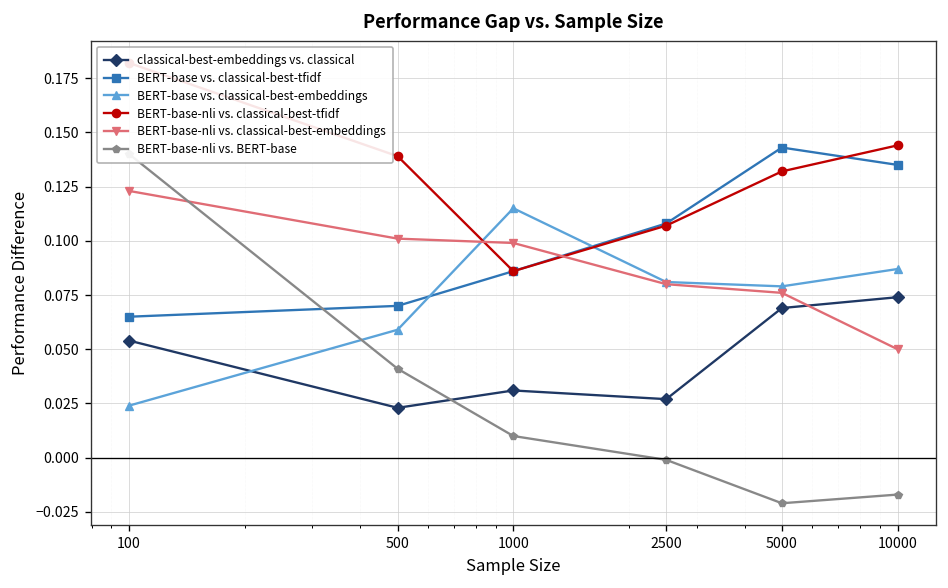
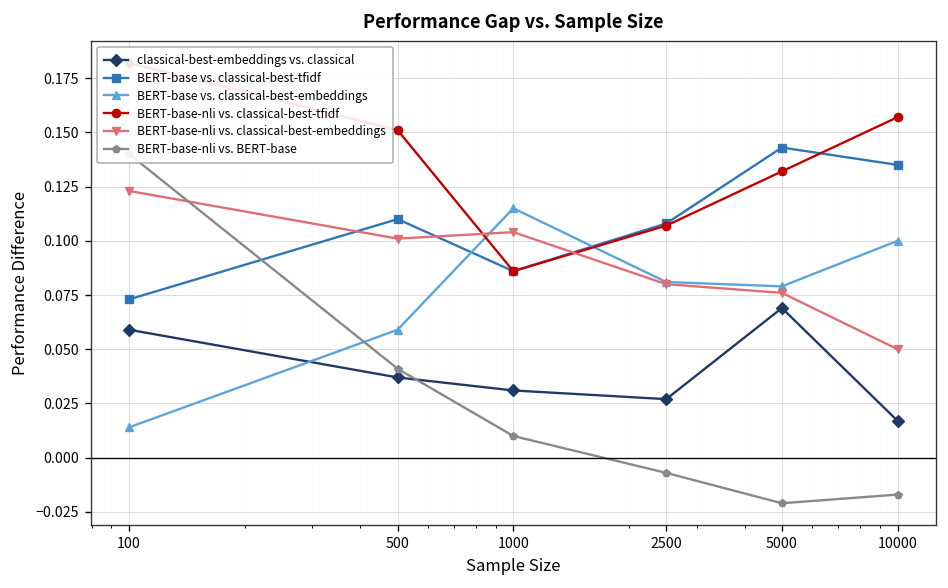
classical-best-embeddings vs. classical, 100: 0.054 -> 0.059
BERT-base vs. classical-best-tfidf, 100: 0.065 -> 0.073
BERT-base vs. classical-best-embeddings, 100: 0.024 -> 0.014
classical-best-embeddings vs. classical, 500: 0.023 -> 0.037
BERT-base vs. classical-best-tfidf, 500: 0.07 -> 0.11
BERT-base-nli vs. classical-best-tfidf, 500: 0.139 -> 0.151
BERT-base-nli vs. classical-best-embeddings, 1000: 0.099 -> 0.104
BERT-base-nli vs. BERT-base, 2500: -0.001 -> -0.007
classical-best-embeddings vs. classical, 10000: 0.074 -> 0.017
BERT-base vs. classical-best-embeddings, 10000: 0.087 -> 0.100
BERT-base-nli vs. classical-best-tfidf, 10000: 0.144 -> 0.157
